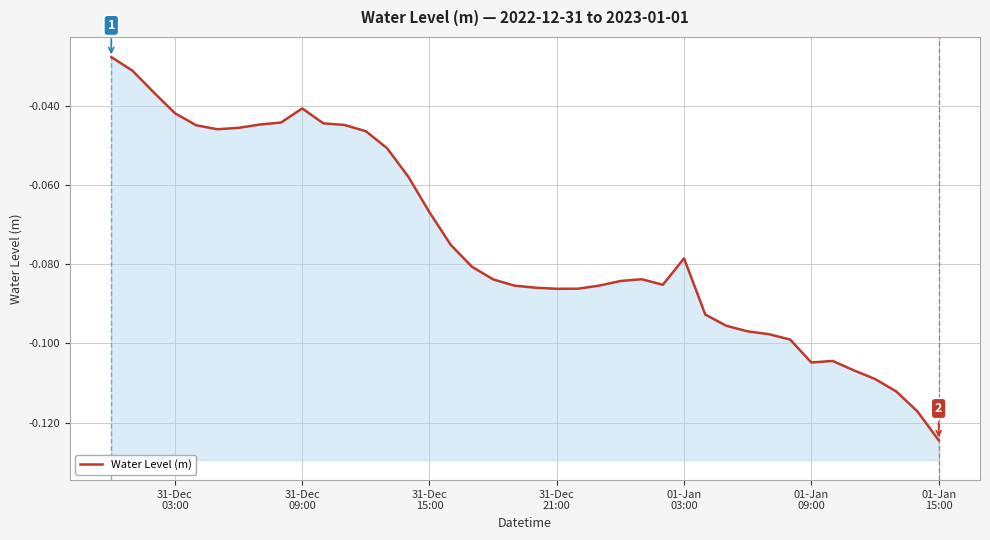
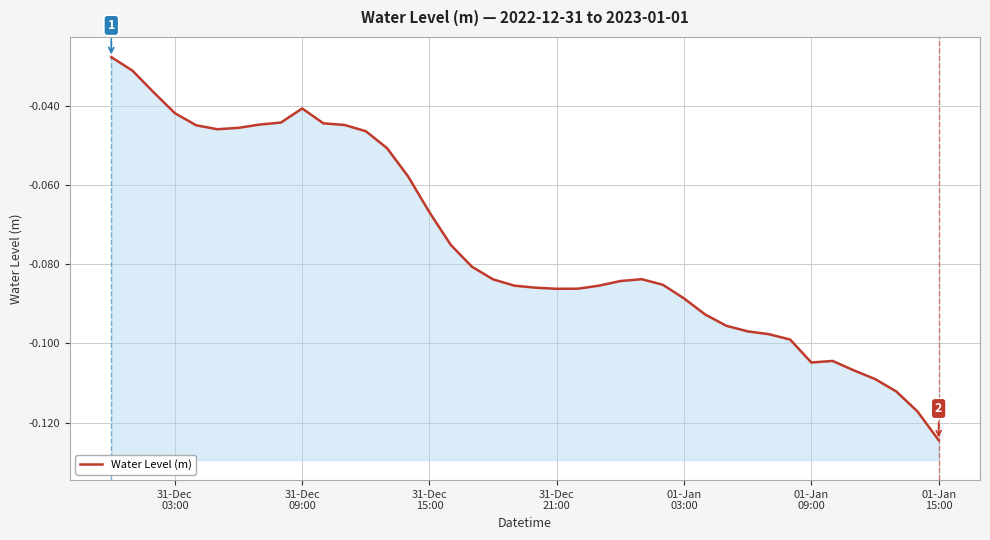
01-Jan 03:00: -0.079 -> -0.089
